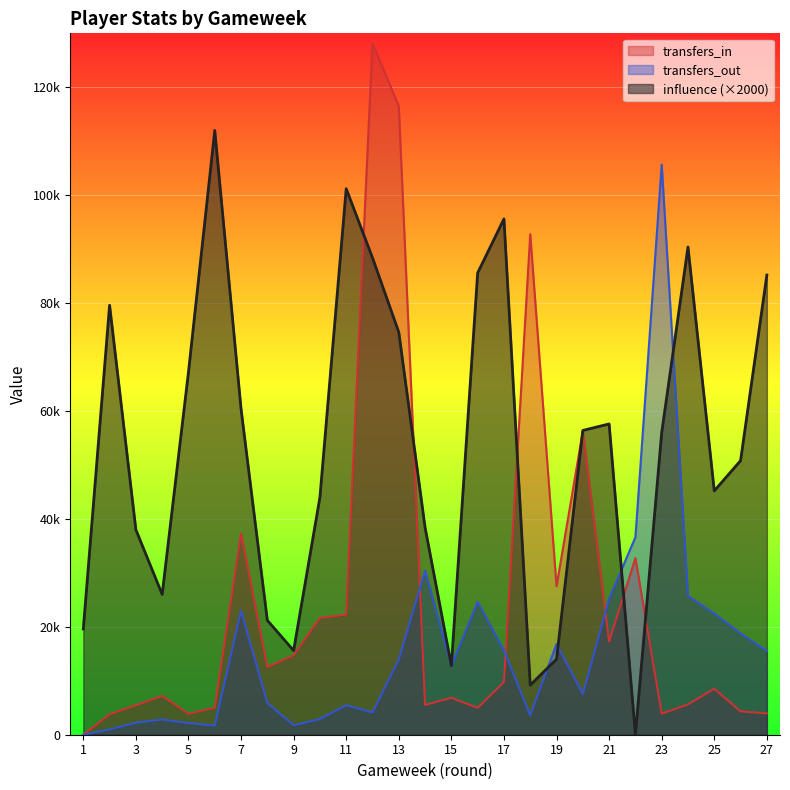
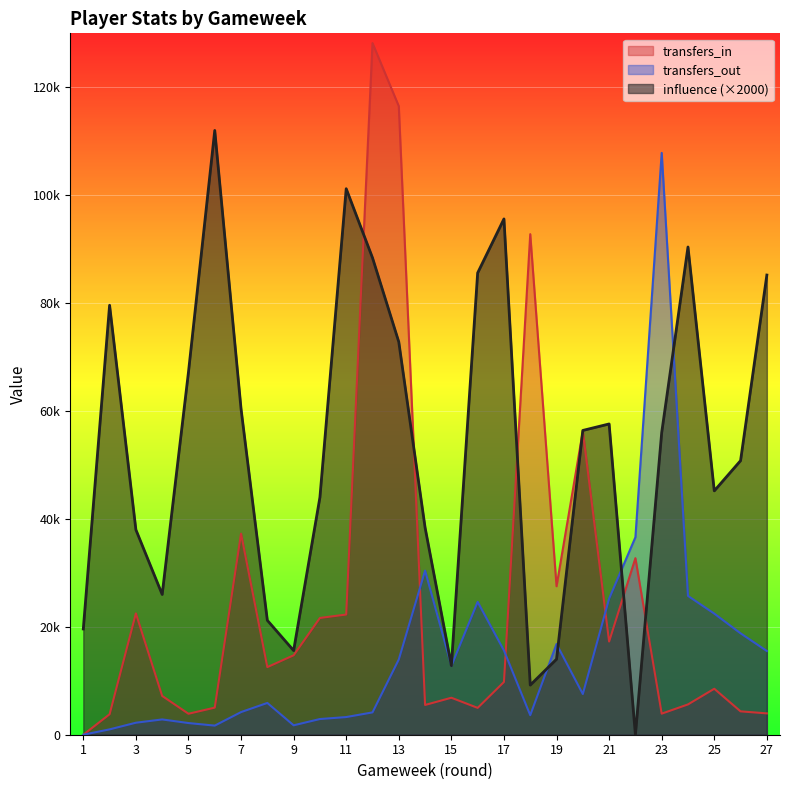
transfers_in, 3: 5000 -> 22000
transfers_out, 7: 23000 -> 4000
transfers_out, 11: 5000 -> 3000
influence (×2000), 13: 75000 -> 73000
transfers_out, 23: 106000 -> 108000
